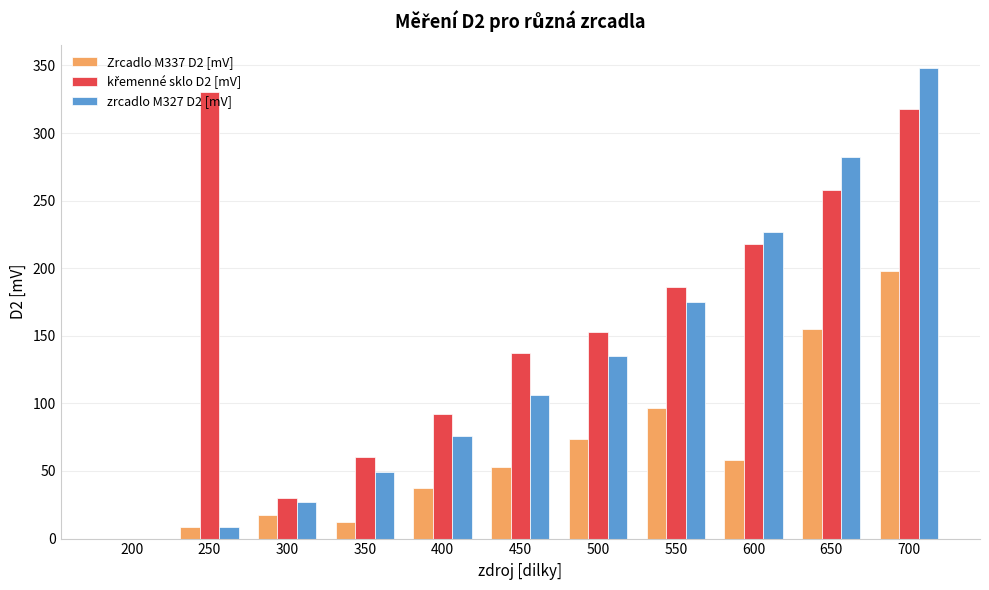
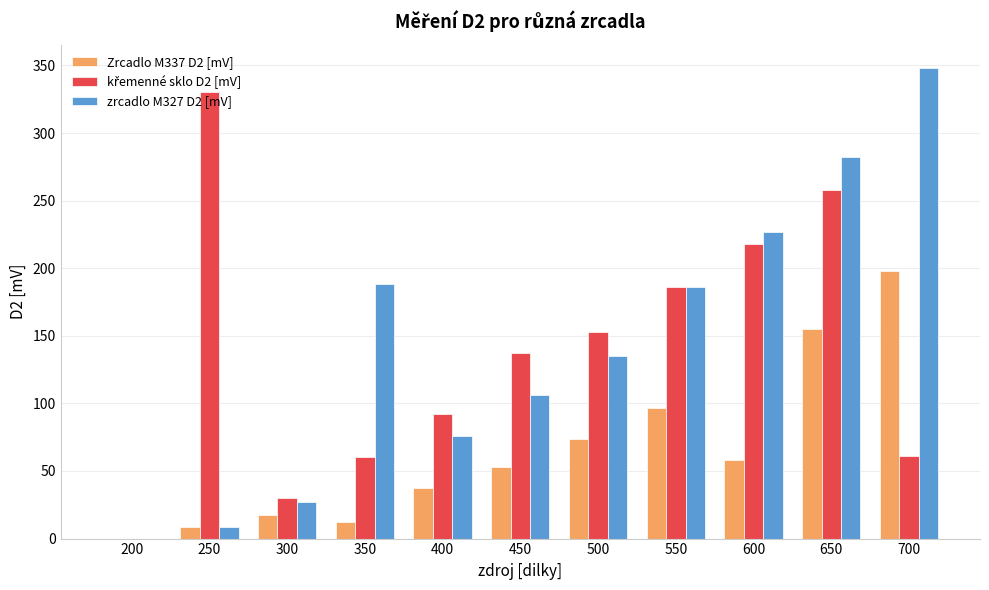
zrcadlo M327 D2 [mV], 350: 49 -> 188
zrcadlo M327 D2 [mV], 550: 175 -> 186
křemenné sklo D2 [mV], 700: 318 -> 61
